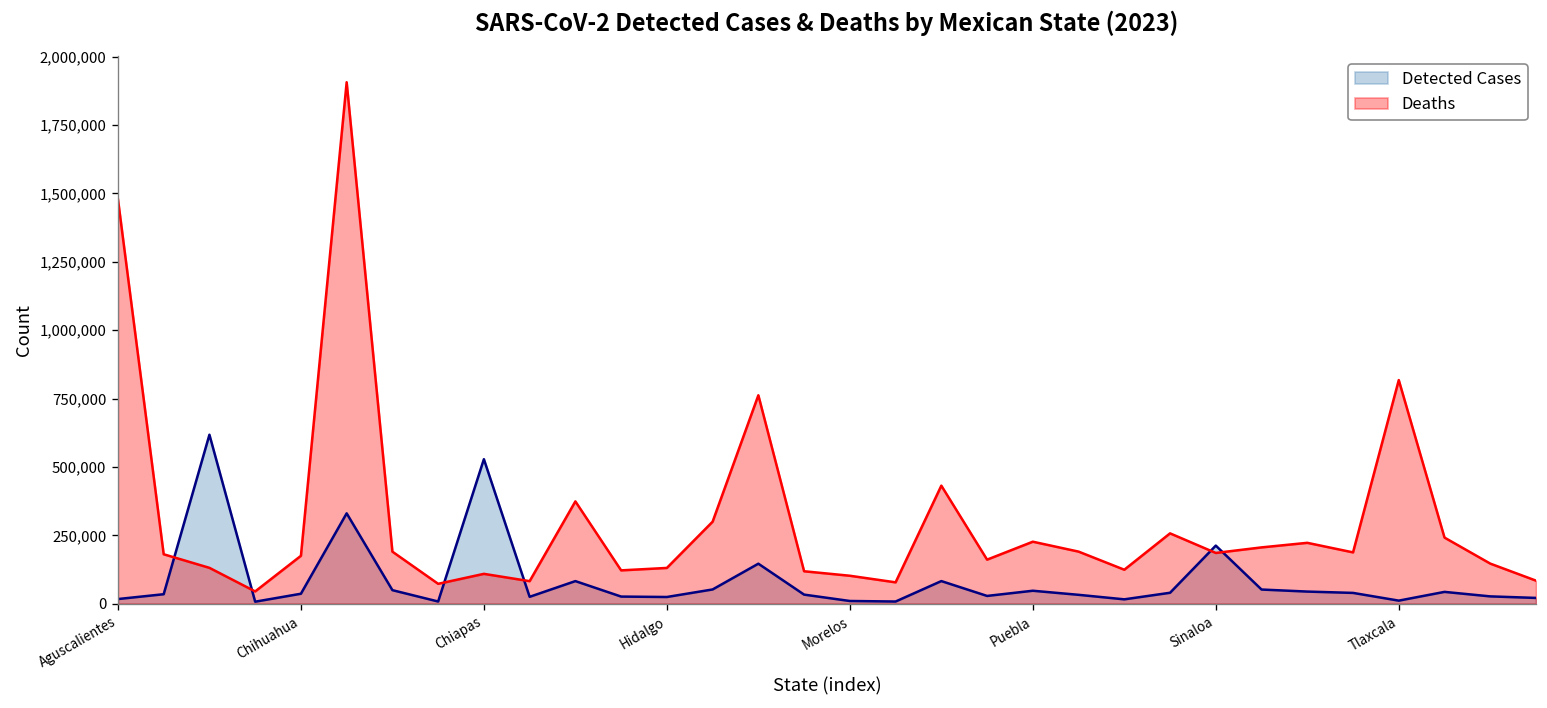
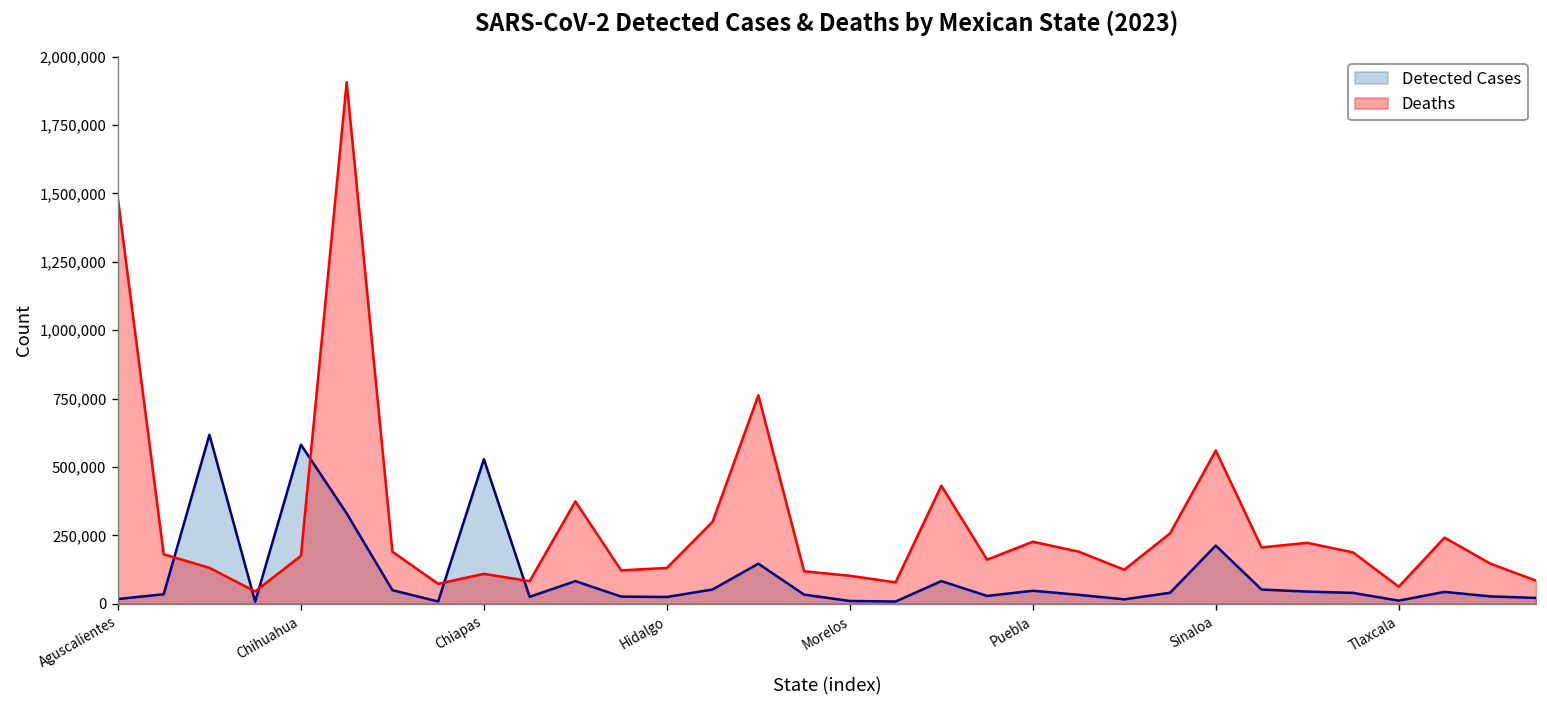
Detected Cases, Chihuahua: 40,000 -> 580,000
Deaths, Sinaloa: 190,000 -> 560,000
Deaths, Tlaxcala: 820,000 -> 60,000
